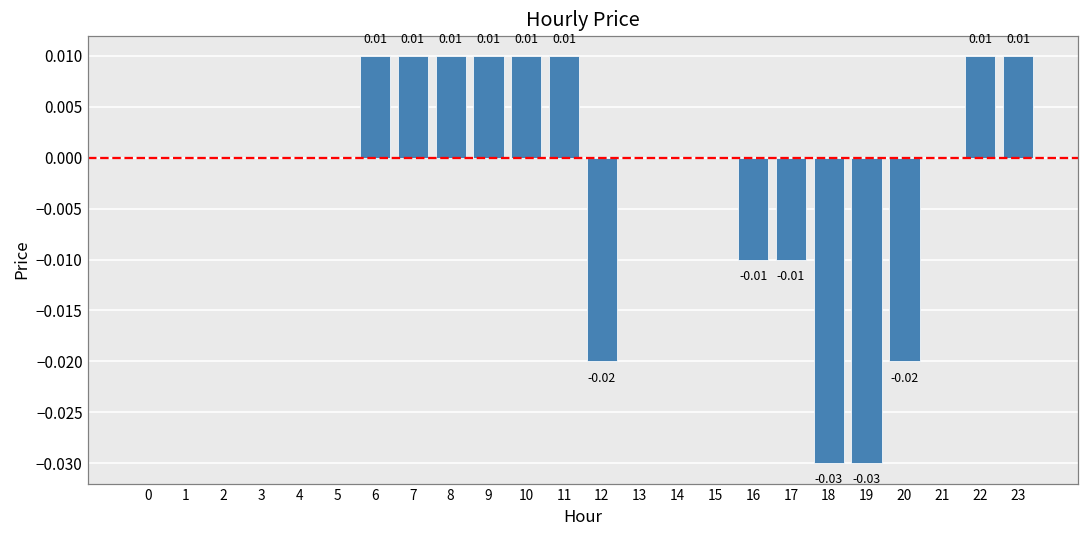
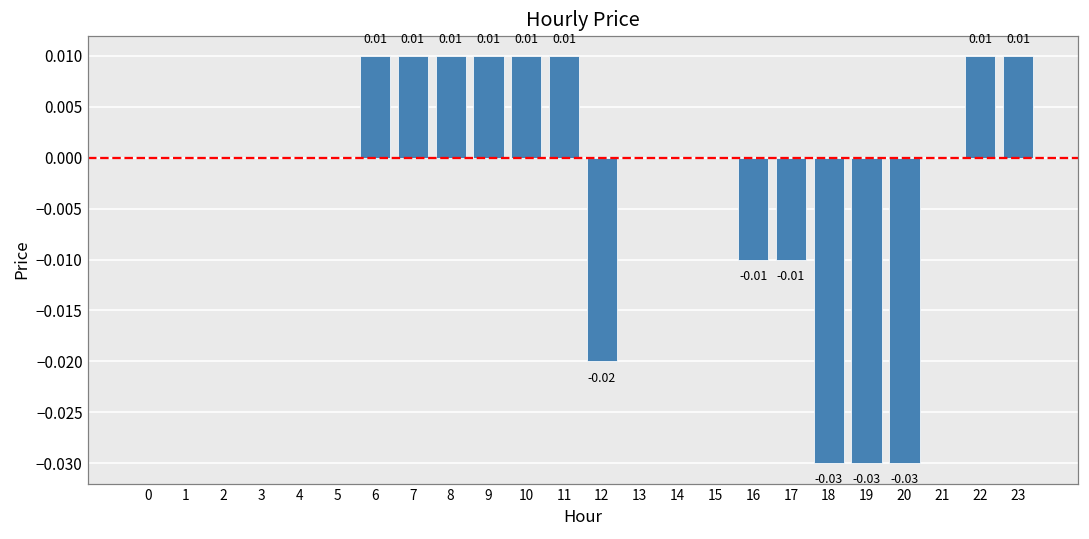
20: -0.02 -> -0.03
